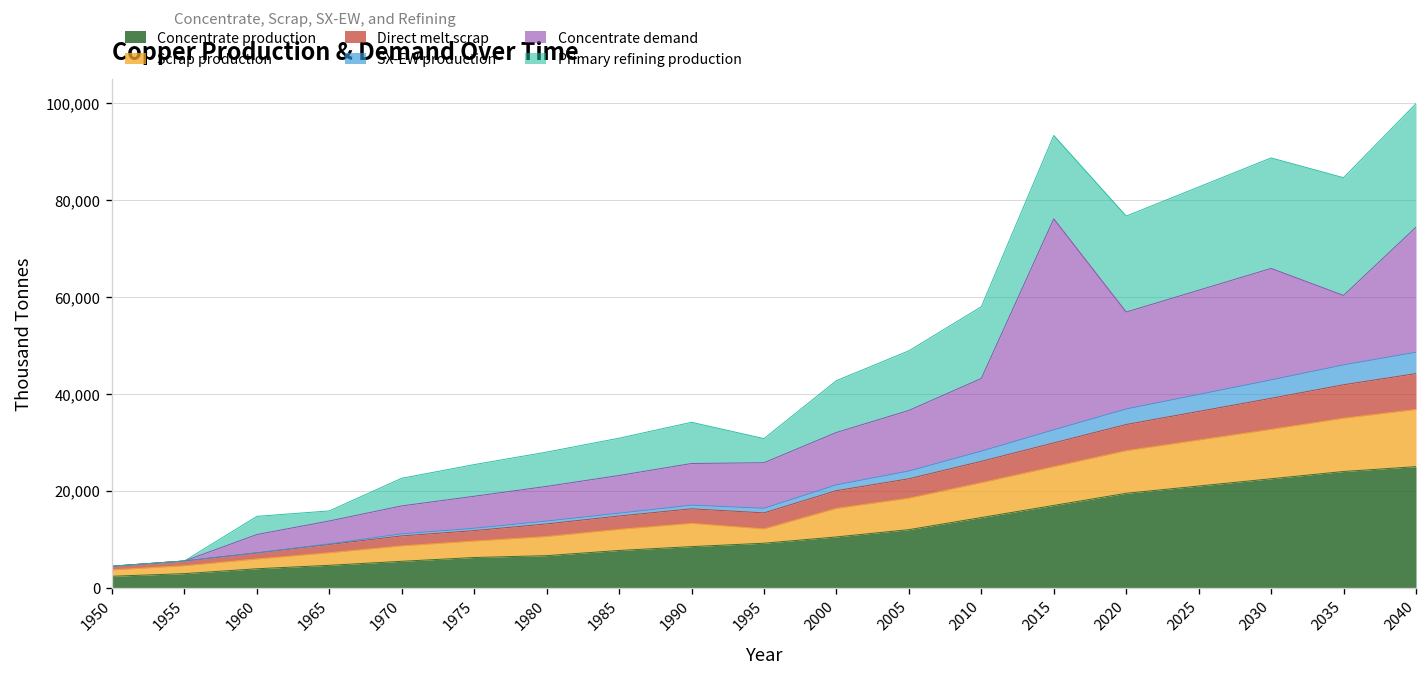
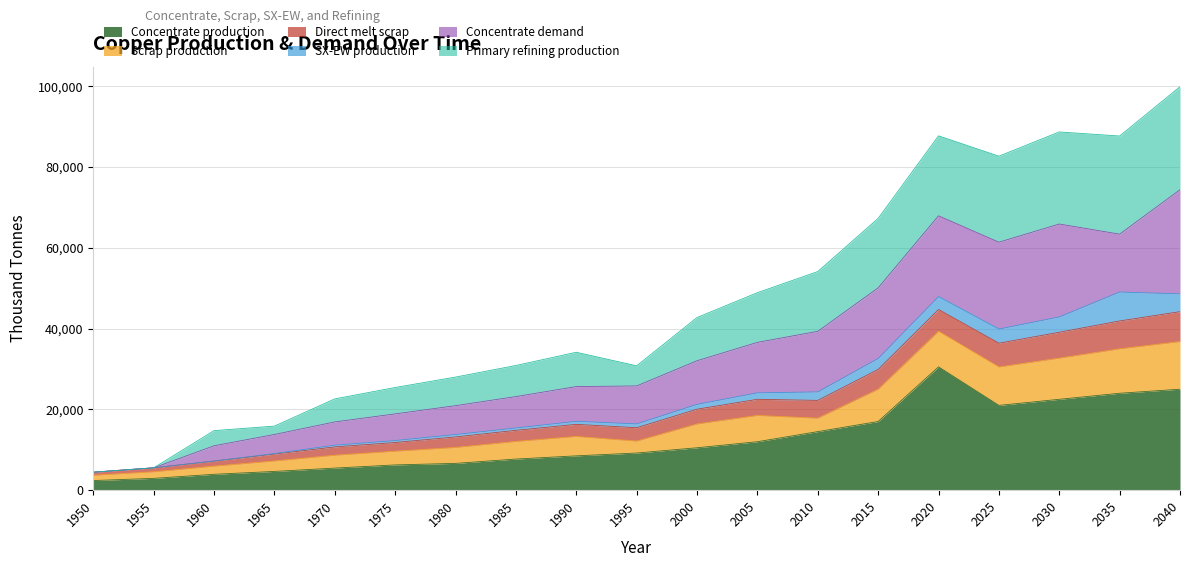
Scrap production, 2010: 7,000 -> 3,000
Concentrate demand, 2015: 44,000 -> 18,000
Concentrate production, 2020: 20,000 -> 31,000
SX-EW production, 2035: 4,000 -> 7,000
